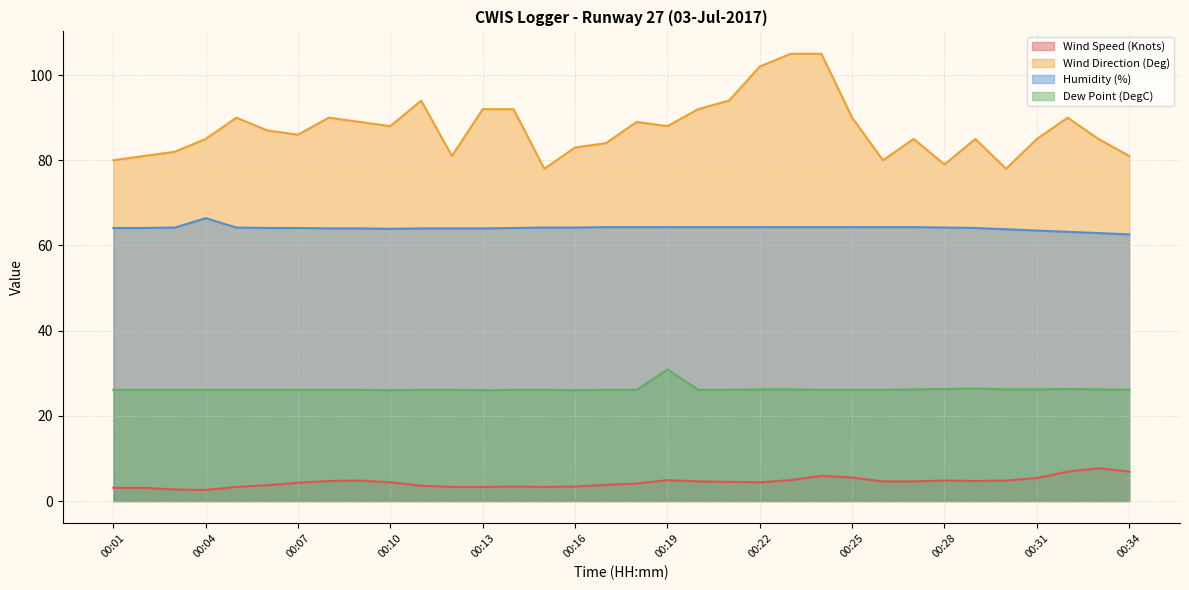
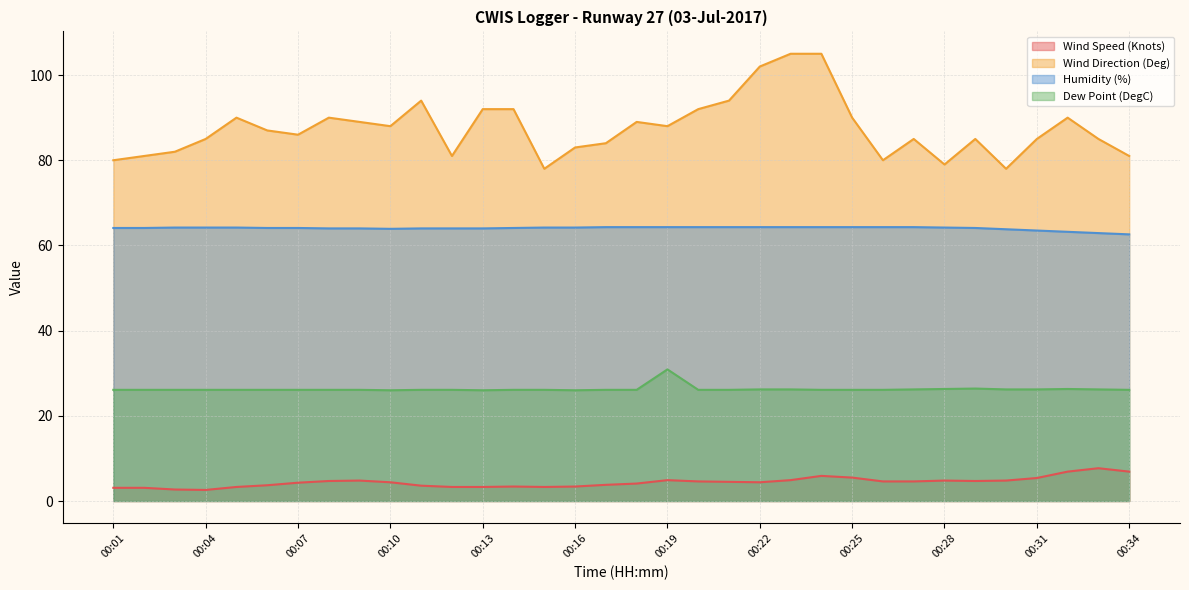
Humidity (%), 00:04: 66 -> 64
